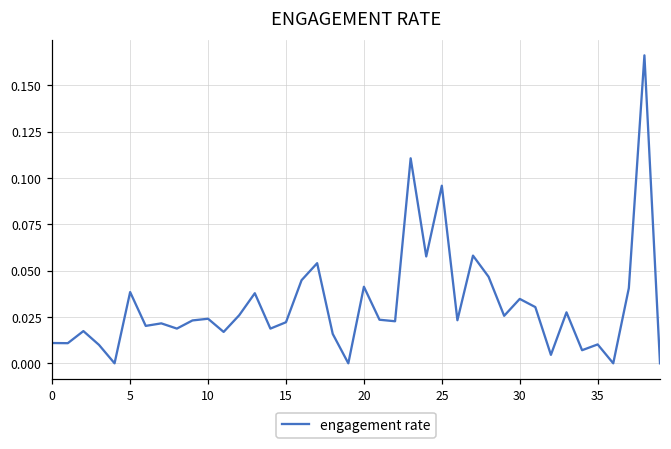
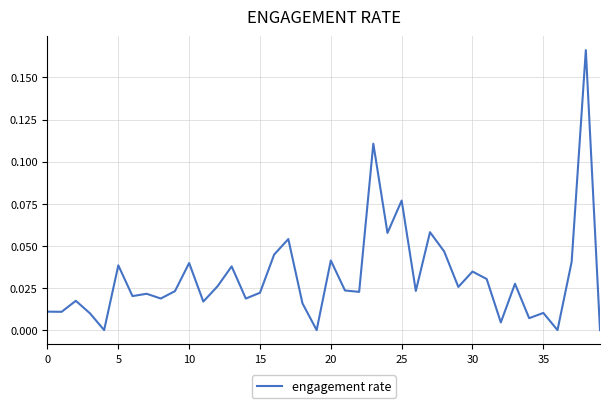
10: 0.024 -> 0.040
25: 0.096 -> 0.077
